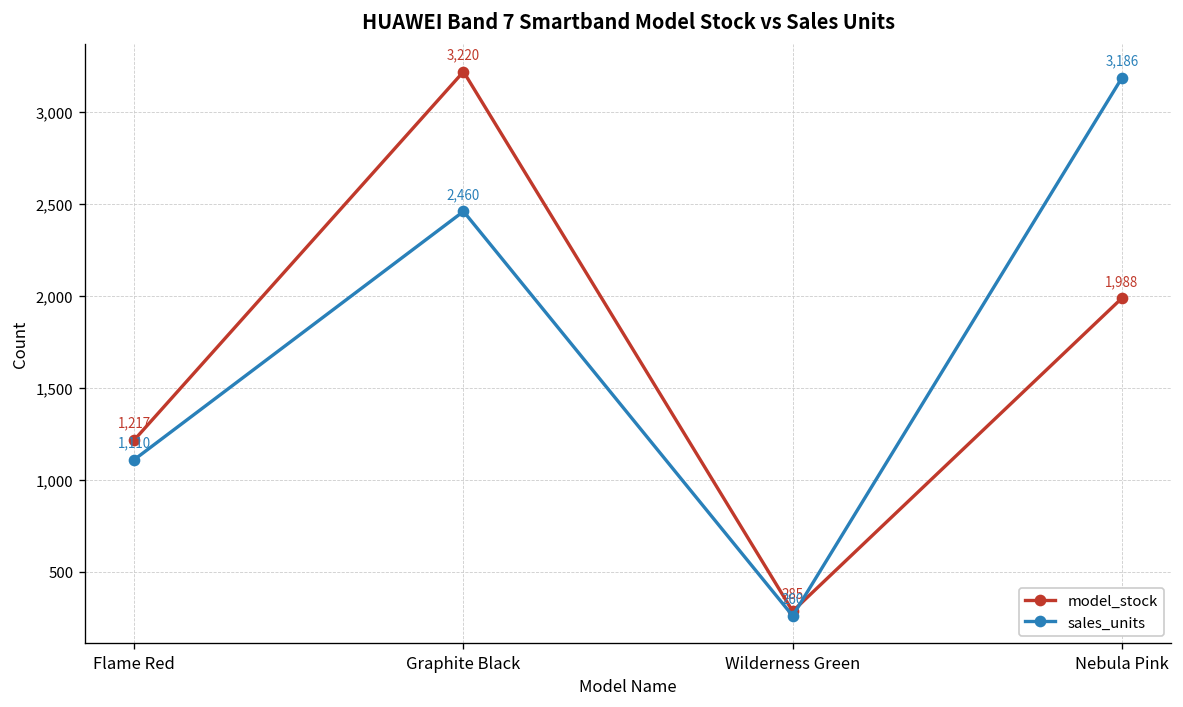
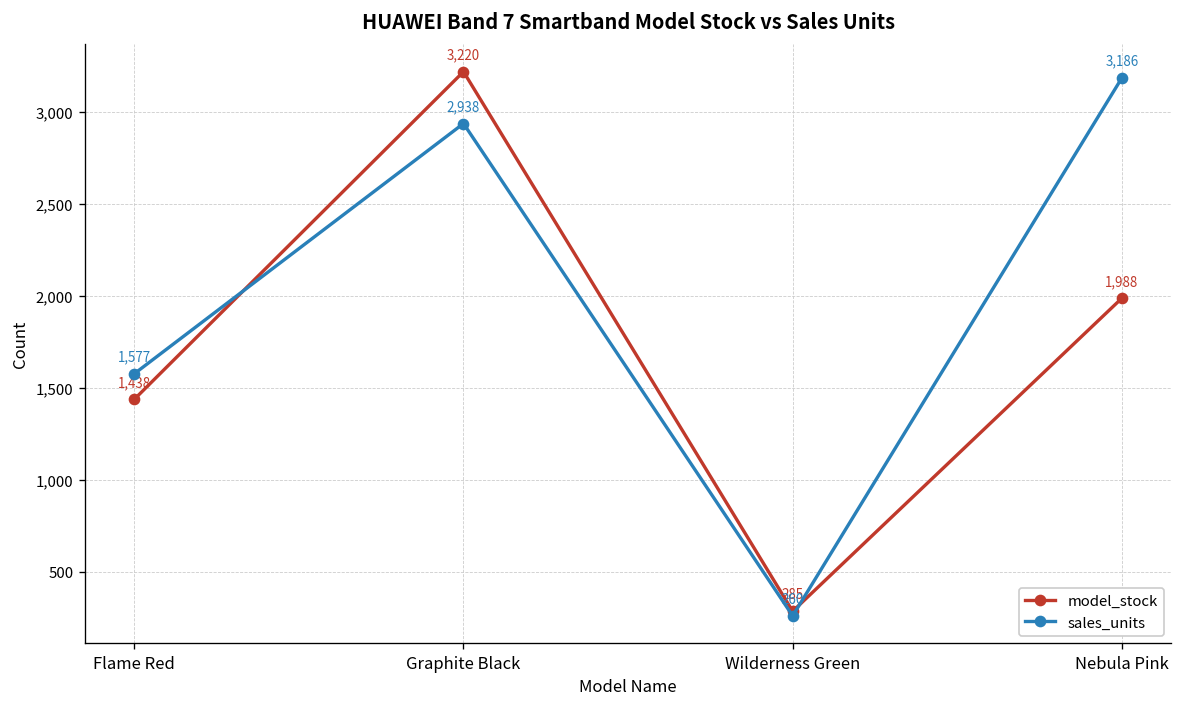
model_stock, Flame Red: 1,217 -> 1,438
sales_units, Flame Red: 1,110 -> 1,577
sales_units, Graphite Black: 2,460 -> 2,938
